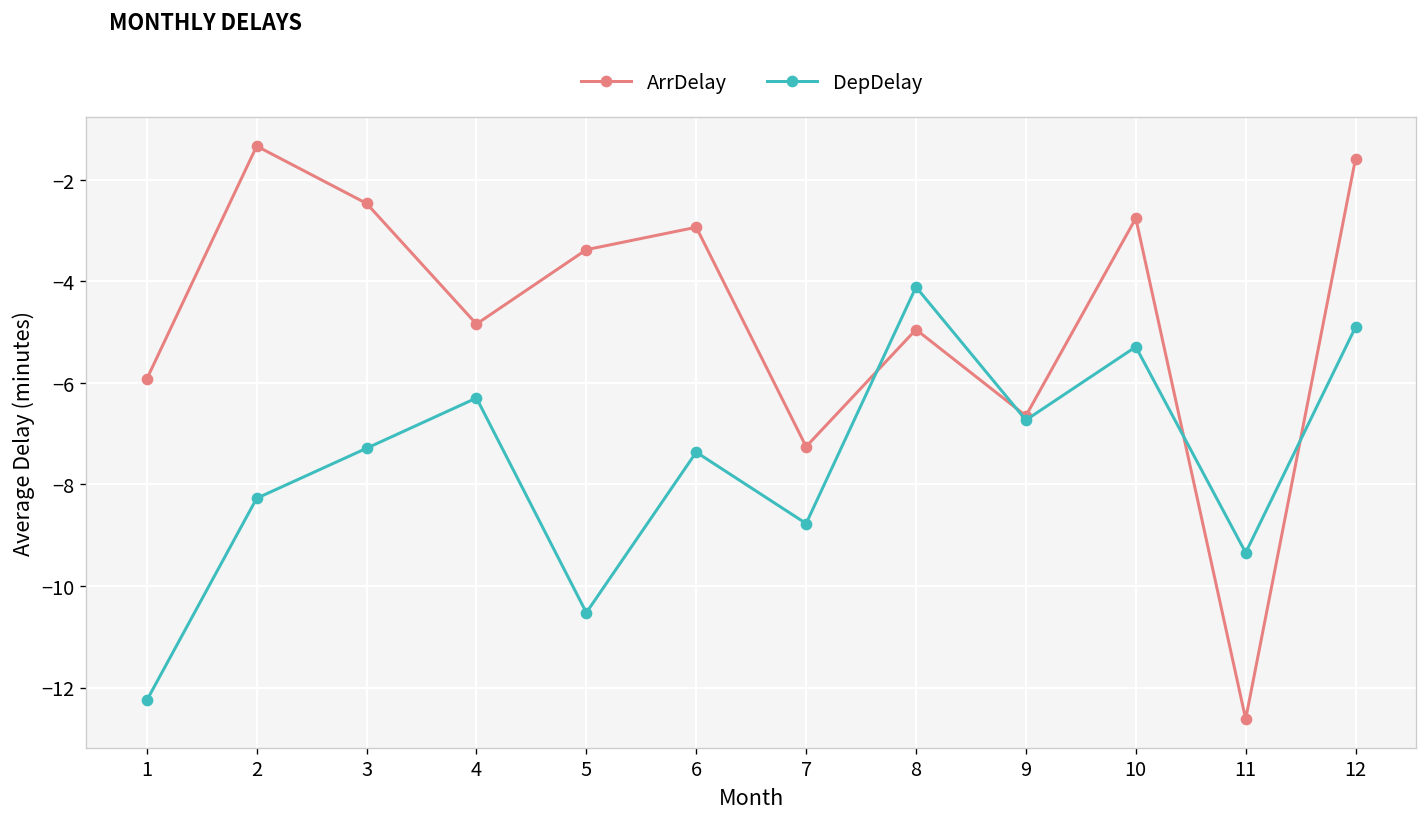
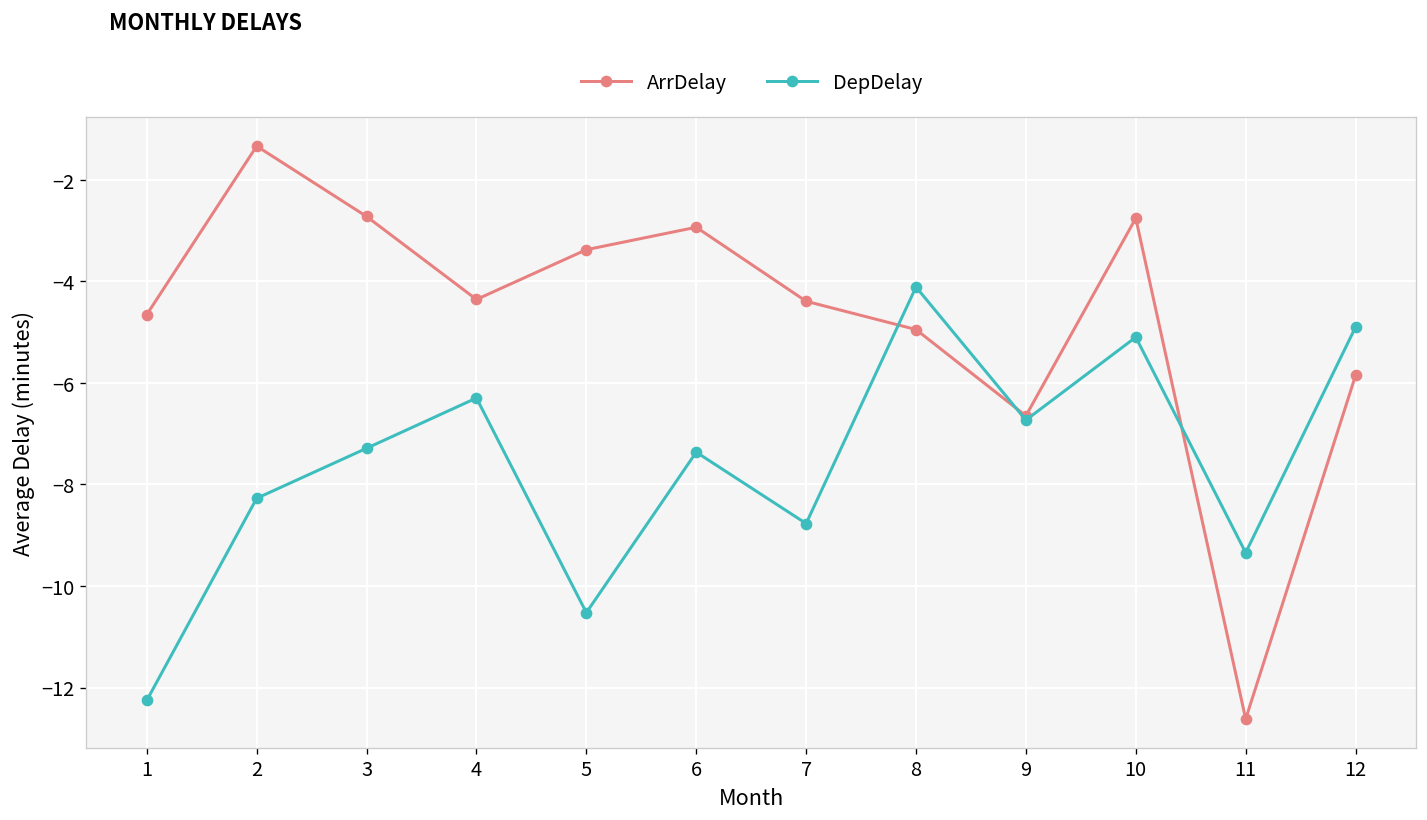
ArrDelay, 1: -5.9 -> -4.7
ArrDelay, 3: -2.5 -> -2.7
ArrDelay, 4: -4.8 -> -4.4
ArrDelay, 7: -7.3 -> -4.4
DepDelay, 10: -5.3 -> -5.1
ArrDelay, 12: -1.6 -> -5.9
